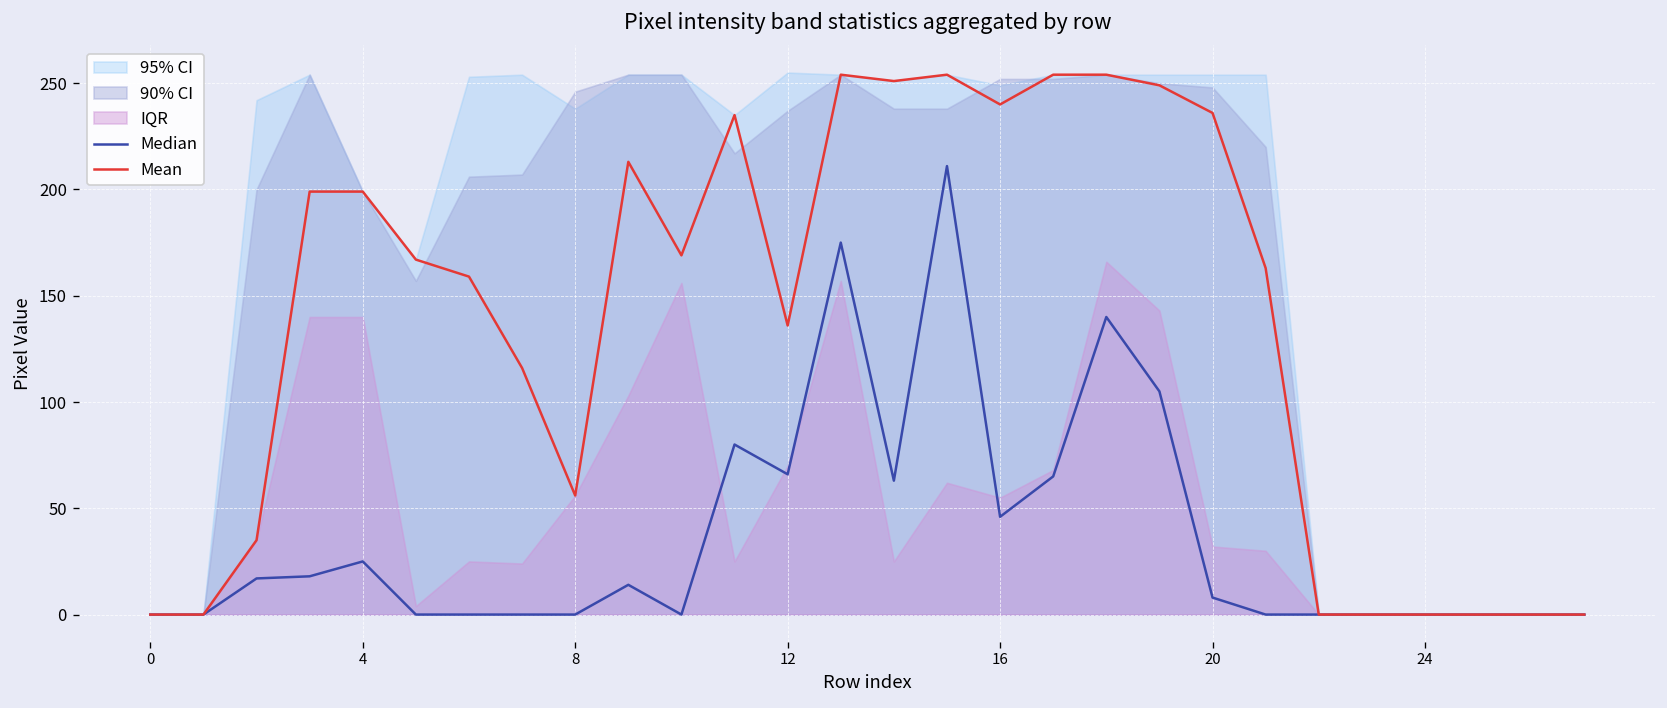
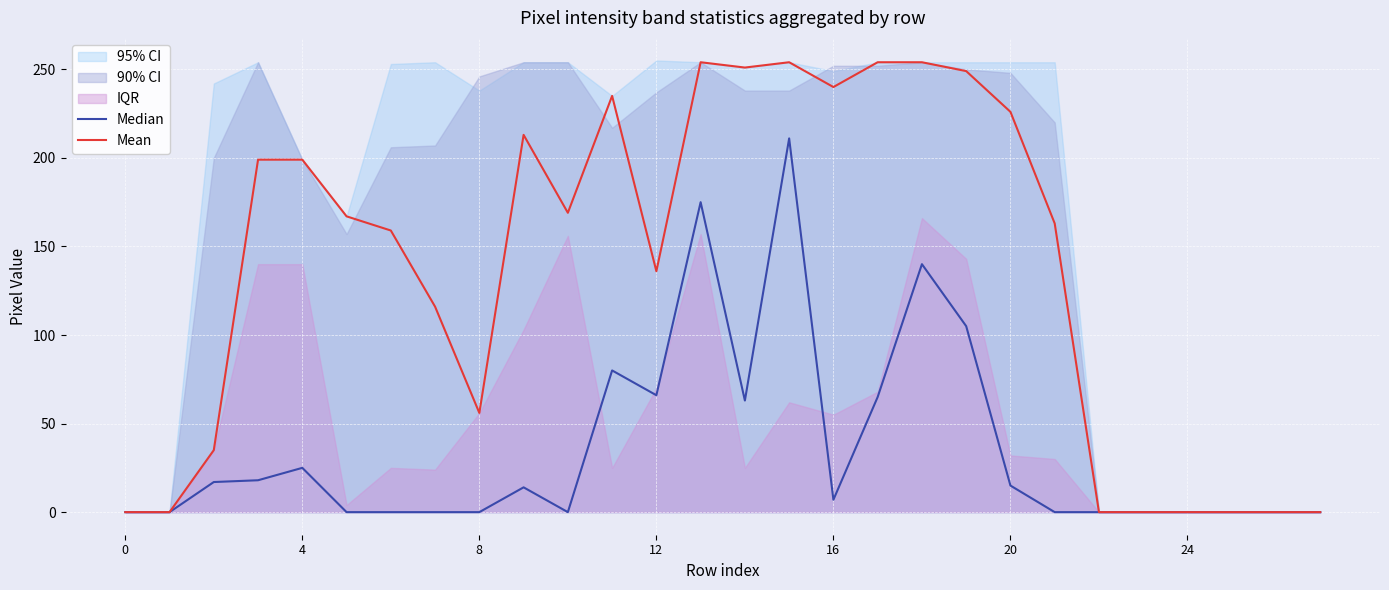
Median, 16: 46 -> 7
Median, 20: 8 -> 15
Mean, 20: 236 -> 226
